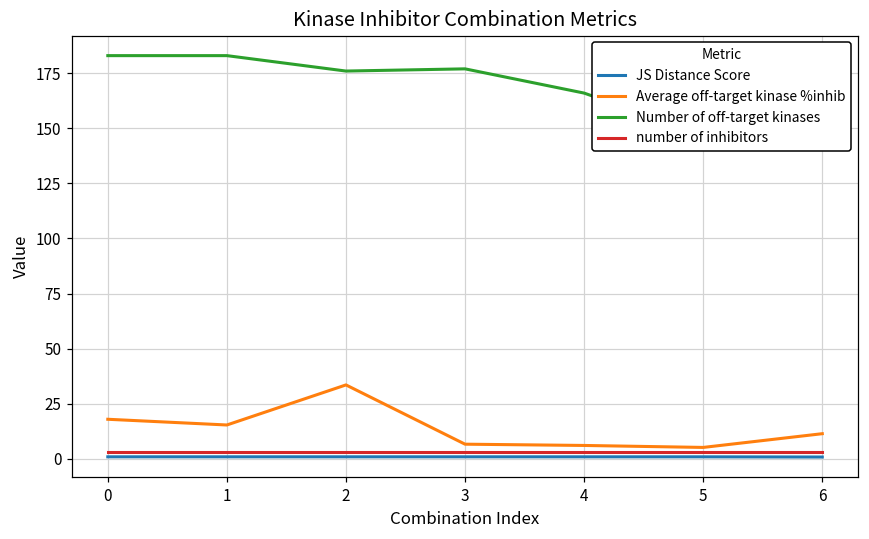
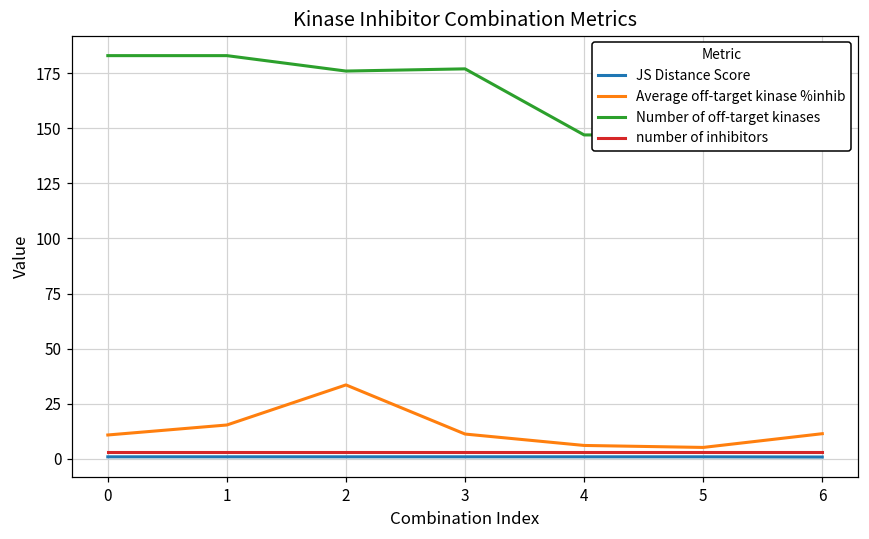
Average off-target kinase %inhib, 0: 18 -> 11
Average off-target kinase %inhib, 3: 7 -> 11
Number of off-target kinases, 4: 166 -> 147
